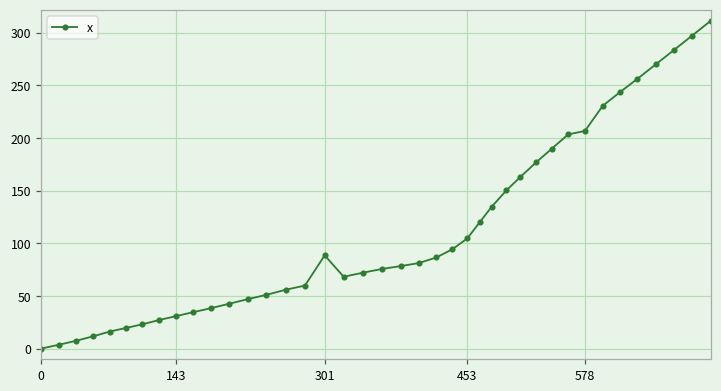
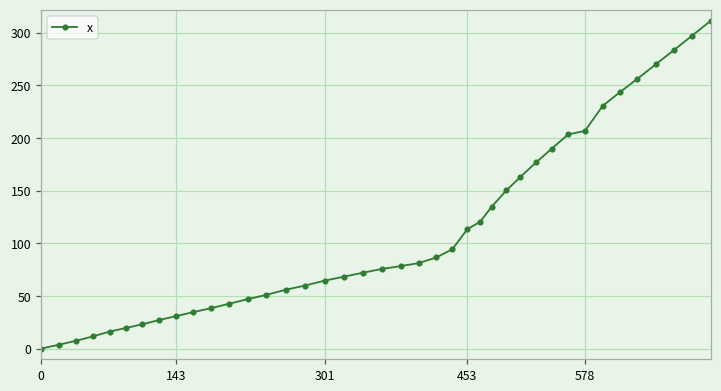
301: 90 -> 60
453: 100 -> 110
